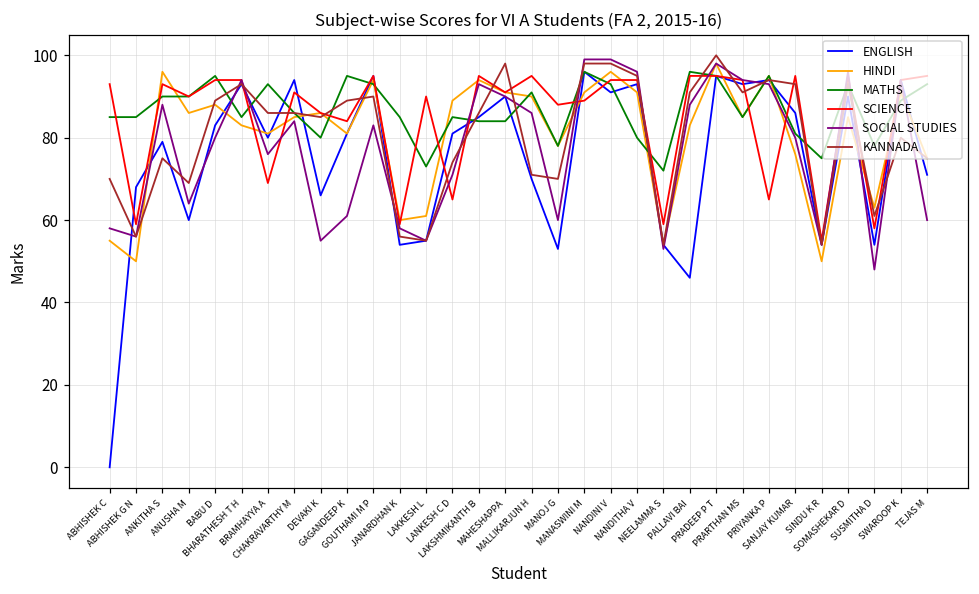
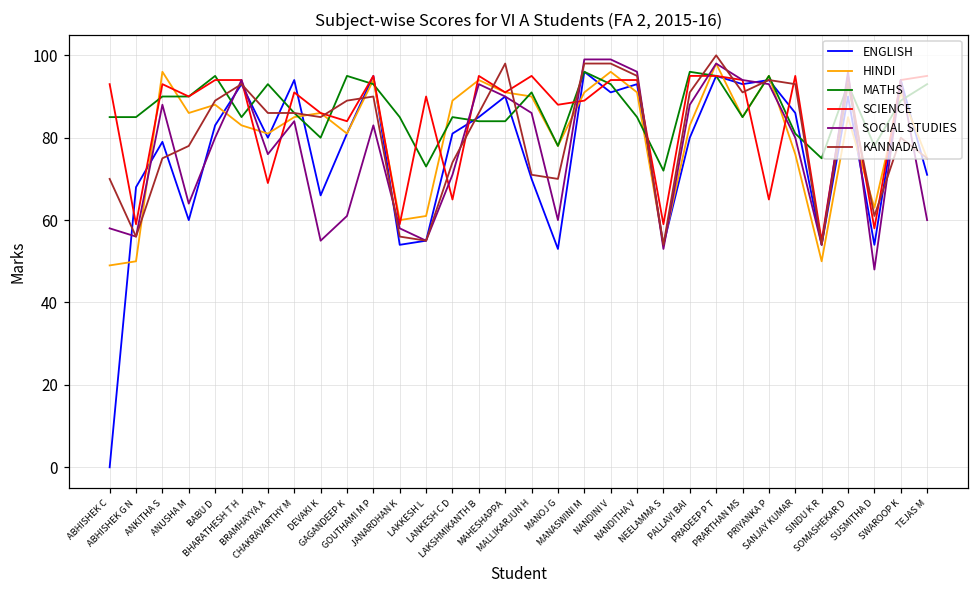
HINDI, ABHISHEK C: 55 -> 49
KANNADA, ANUSHA M: 69 -> 78
MATHS, NANDITHA V: 80 -> 85
ENGLISH, PALLAVI BAI: 46 -> 80
